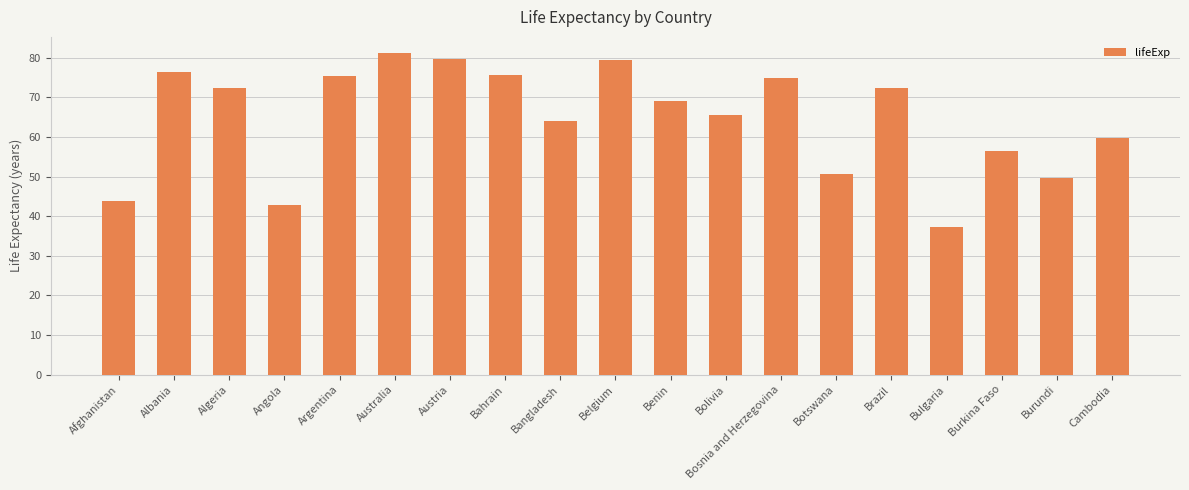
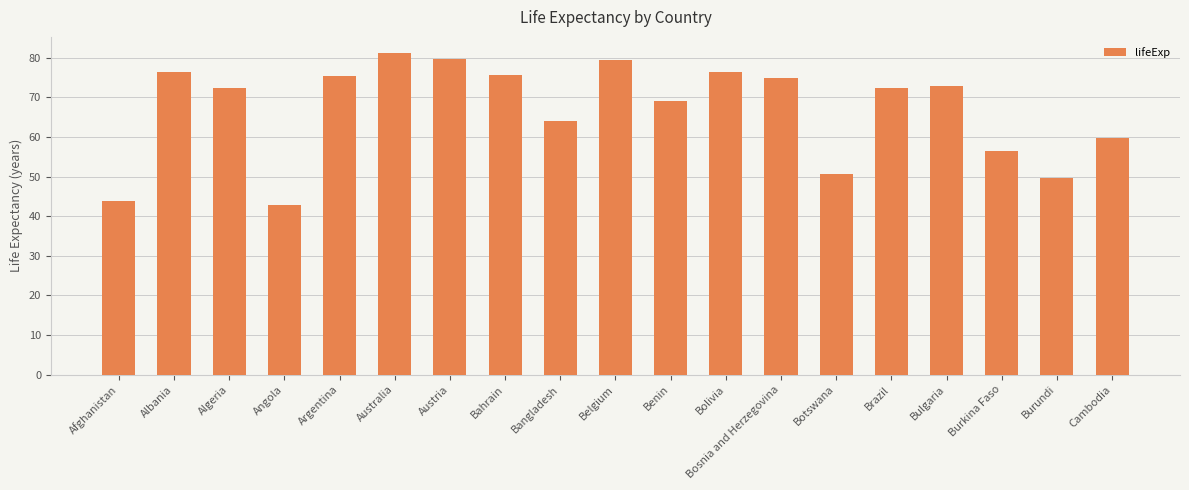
Bolivia: 66 -> 76
Bulgaria: 37 -> 73
